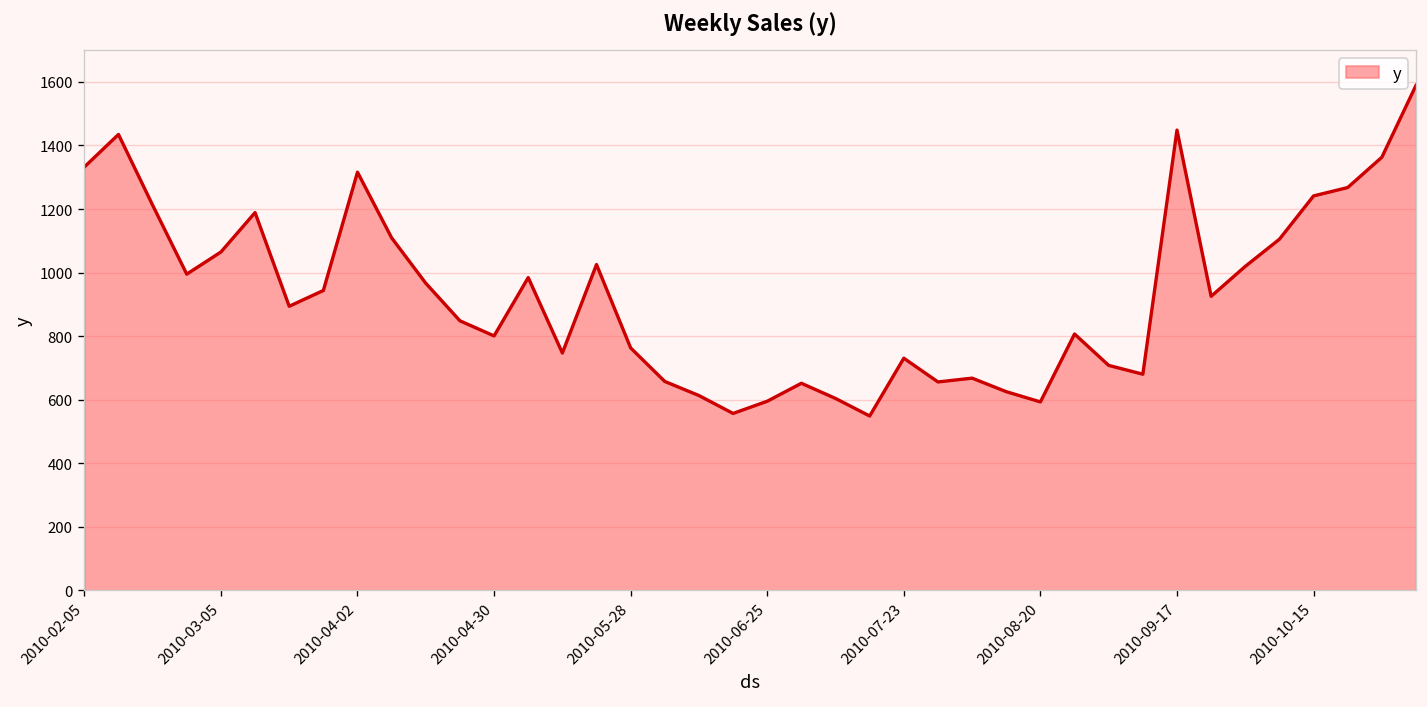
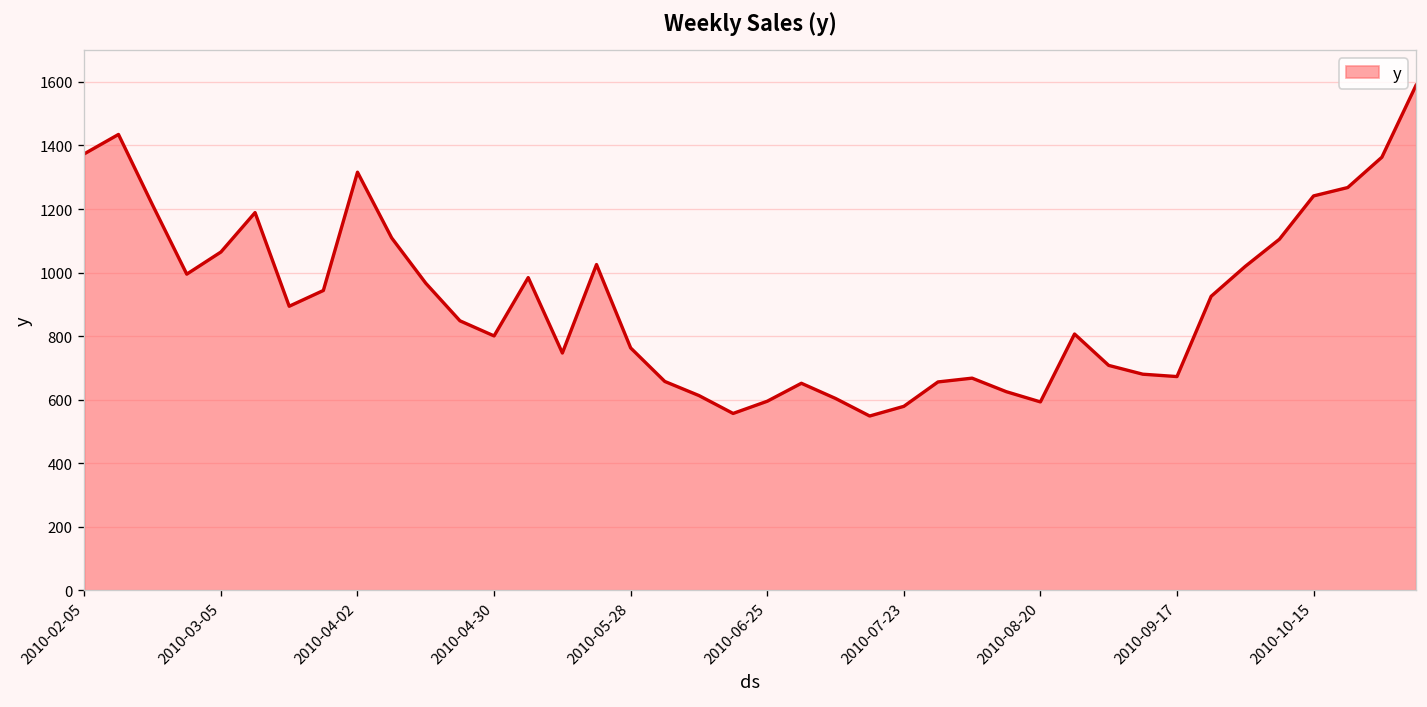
2010-02-05: 1330 -> 1370
2010-07-23: 730 -> 580
2010-09-17: 1450 -> 670
